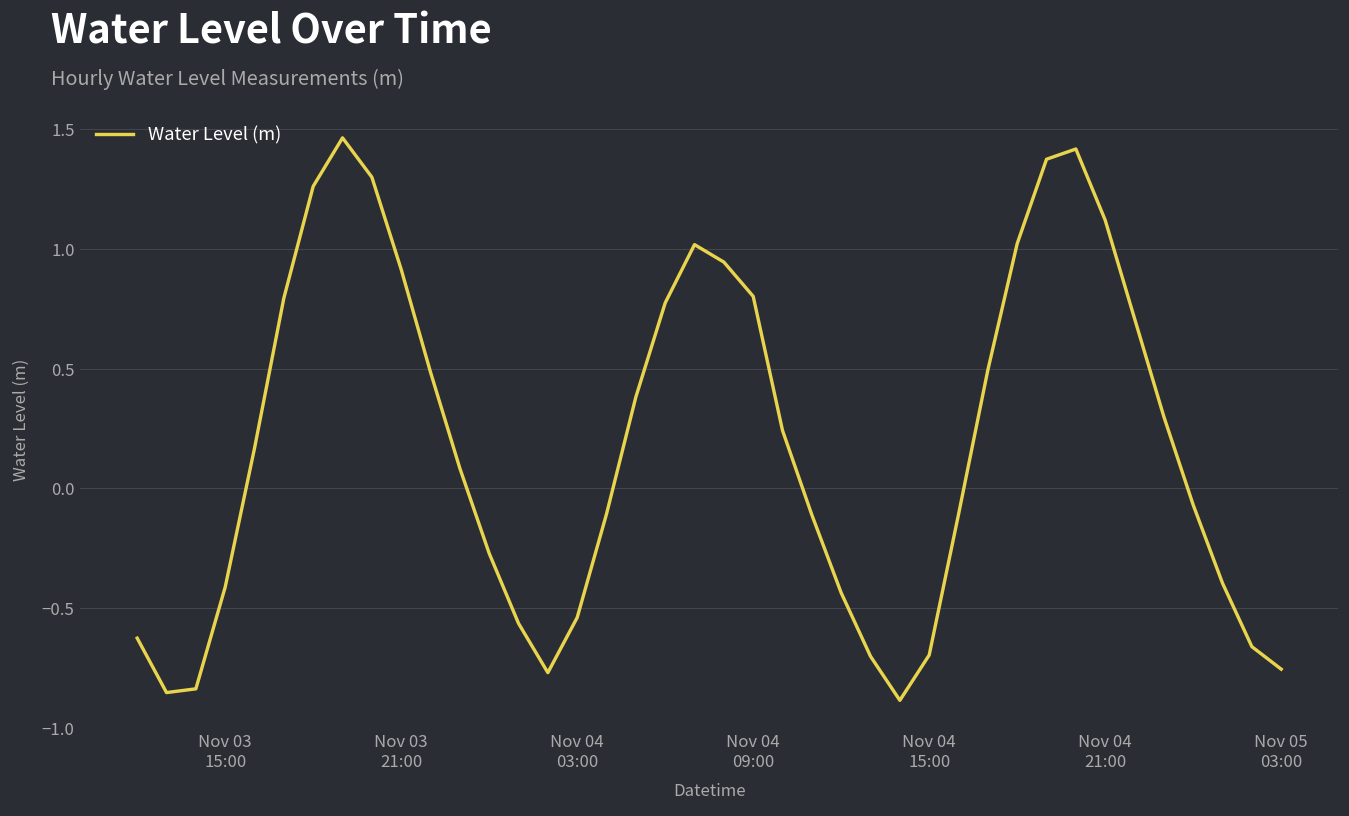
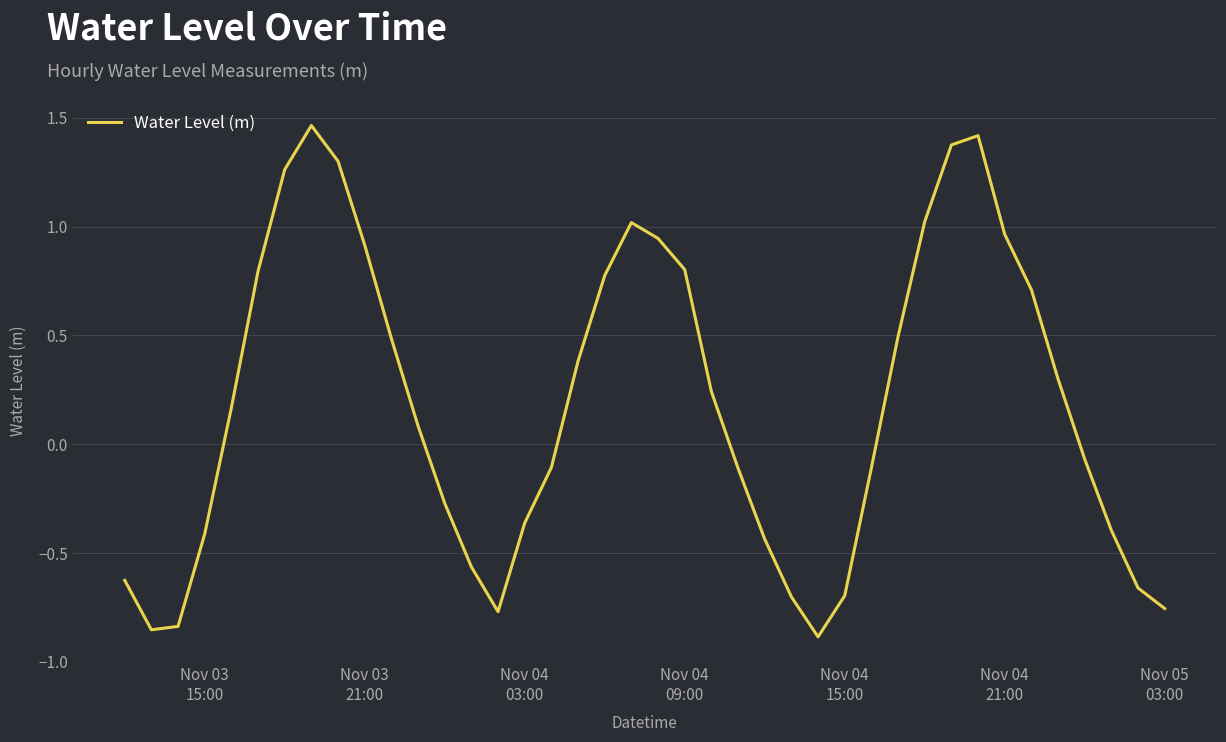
Nov 04 03:00: -0.54 -> -0.36
Nov 04 21:00: 1.12 -> 0.96
